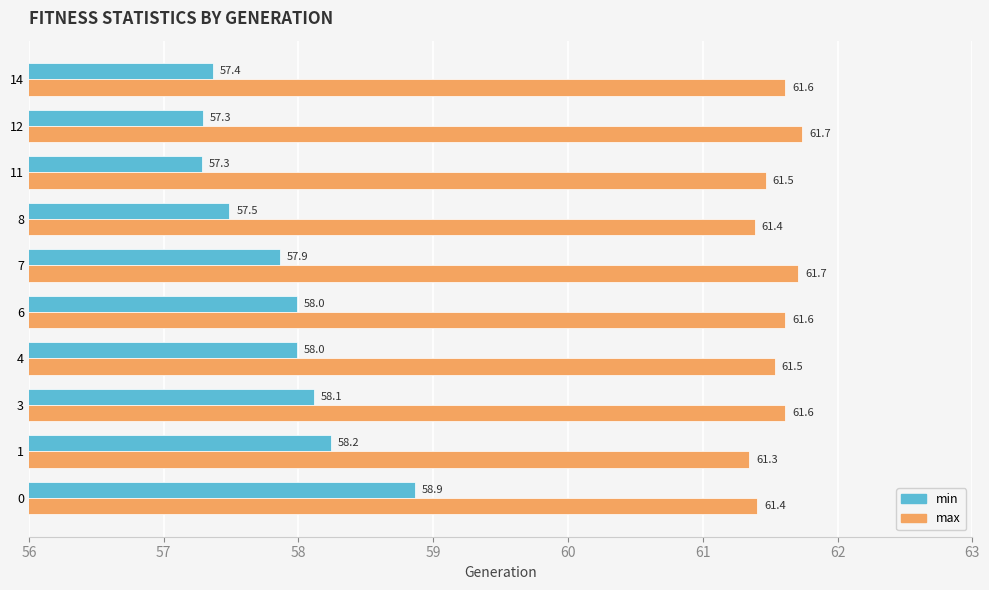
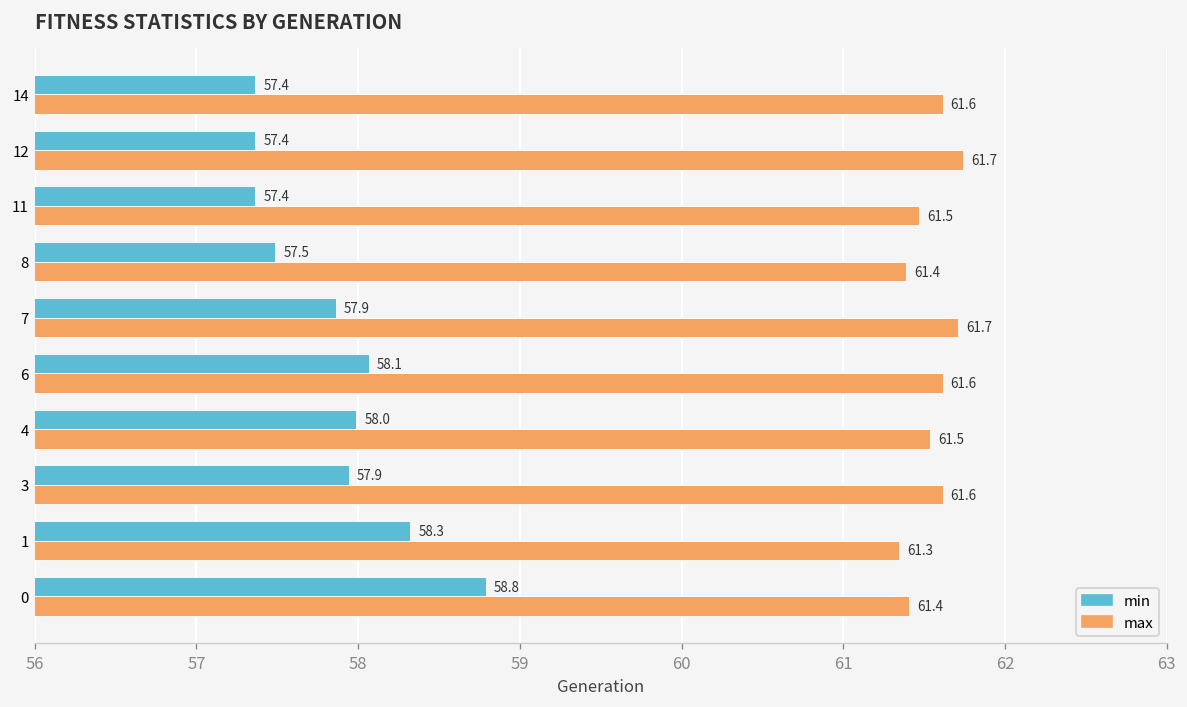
min, 12: 57.3 -> 57.4
min, 11: 57.3 -> 57.4
min, 6: 58.0 -> 58.1
min, 3: 58.1 -> 57.9
min, 1: 58.2 -> 58.3
min, 0: 58.9 -> 58.8
